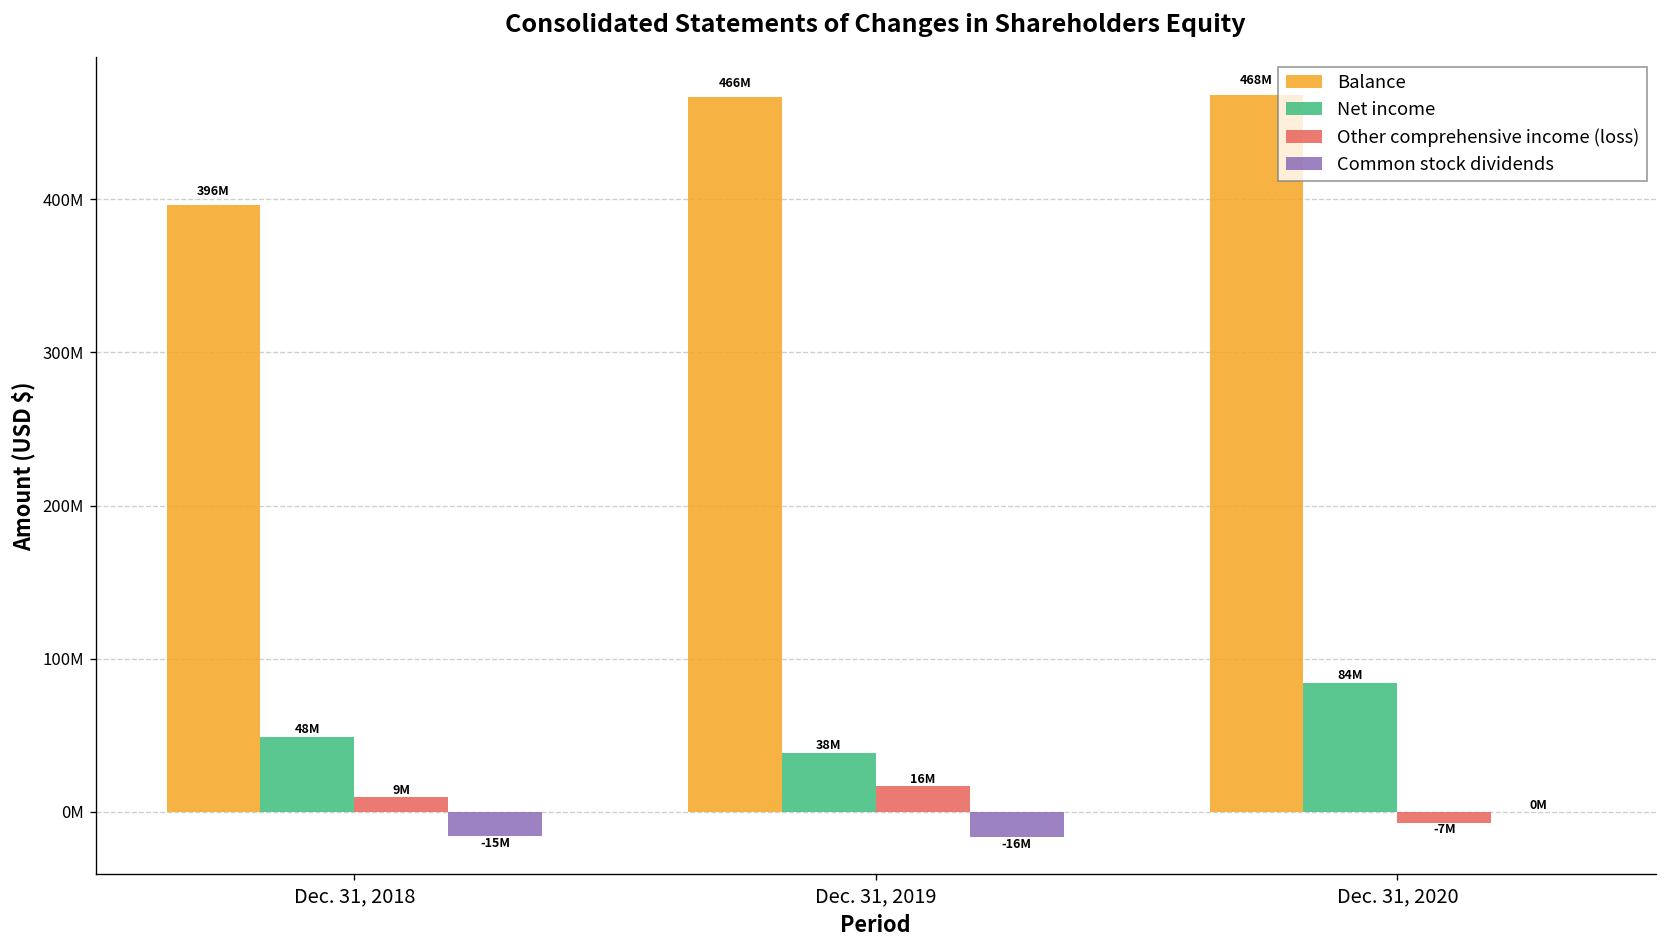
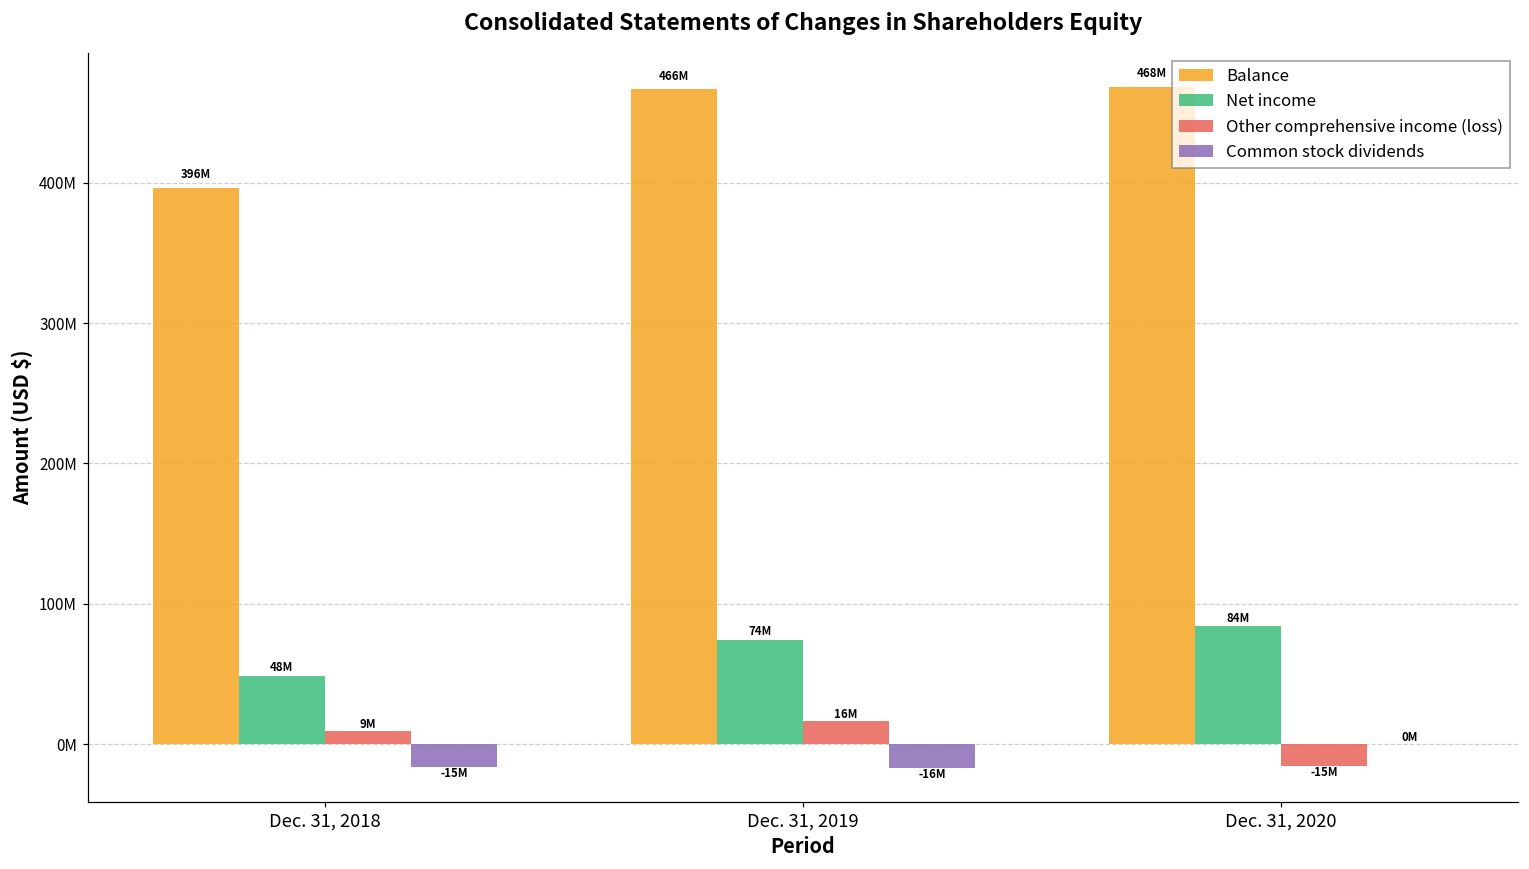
Net income, Dec. 31, 2019: 38M -> 74M
Other comprehensive income (loss), Dec. 31, 2020: -7M -> -15M
